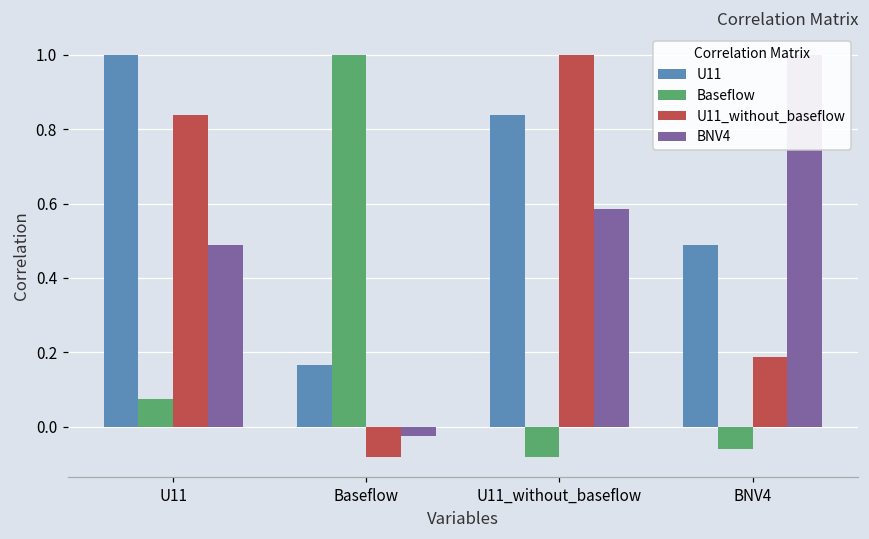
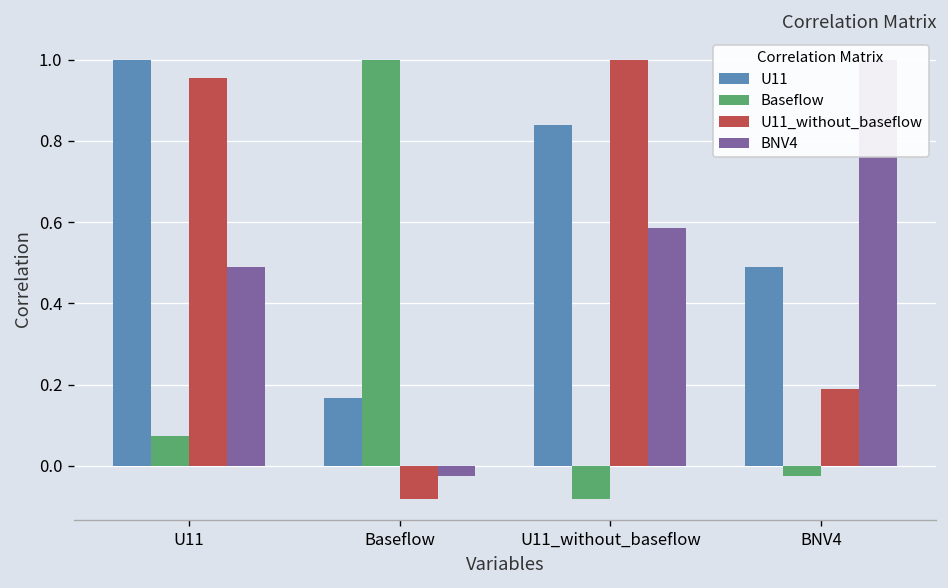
U11_without_baseflow, U11: 0.84 -> 0.96
Baseflow, BNV4: -0.06 -> -0.02
